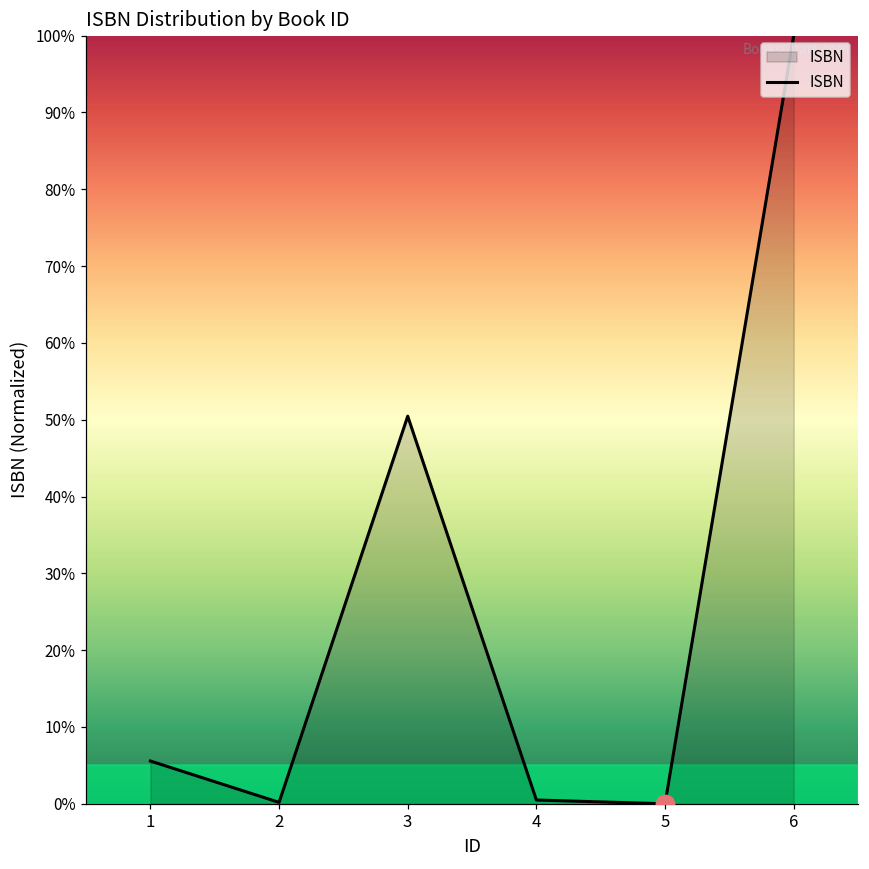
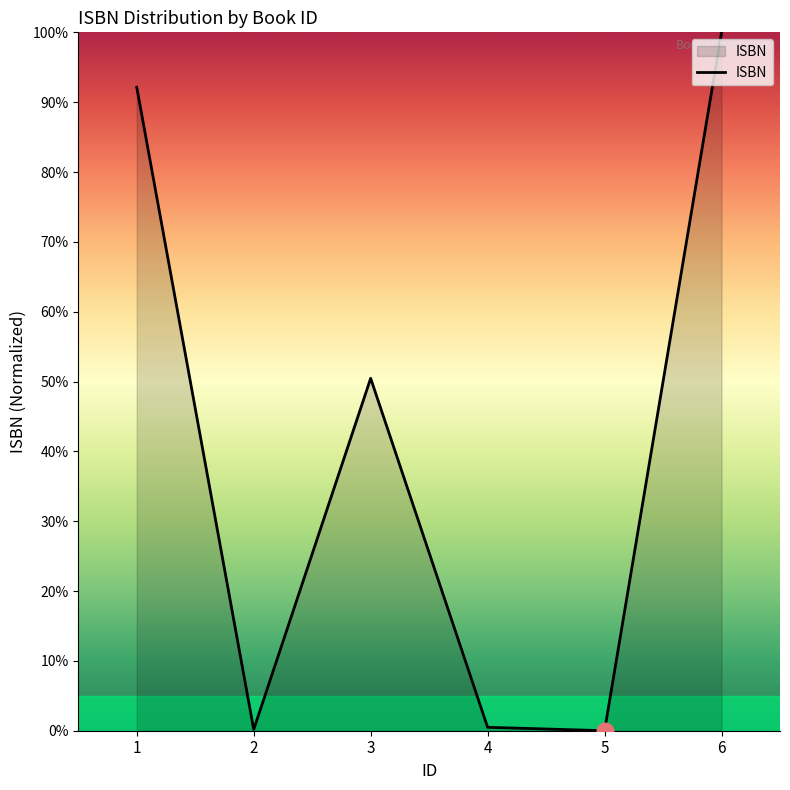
ISBN, 1: 6% -> 92%
